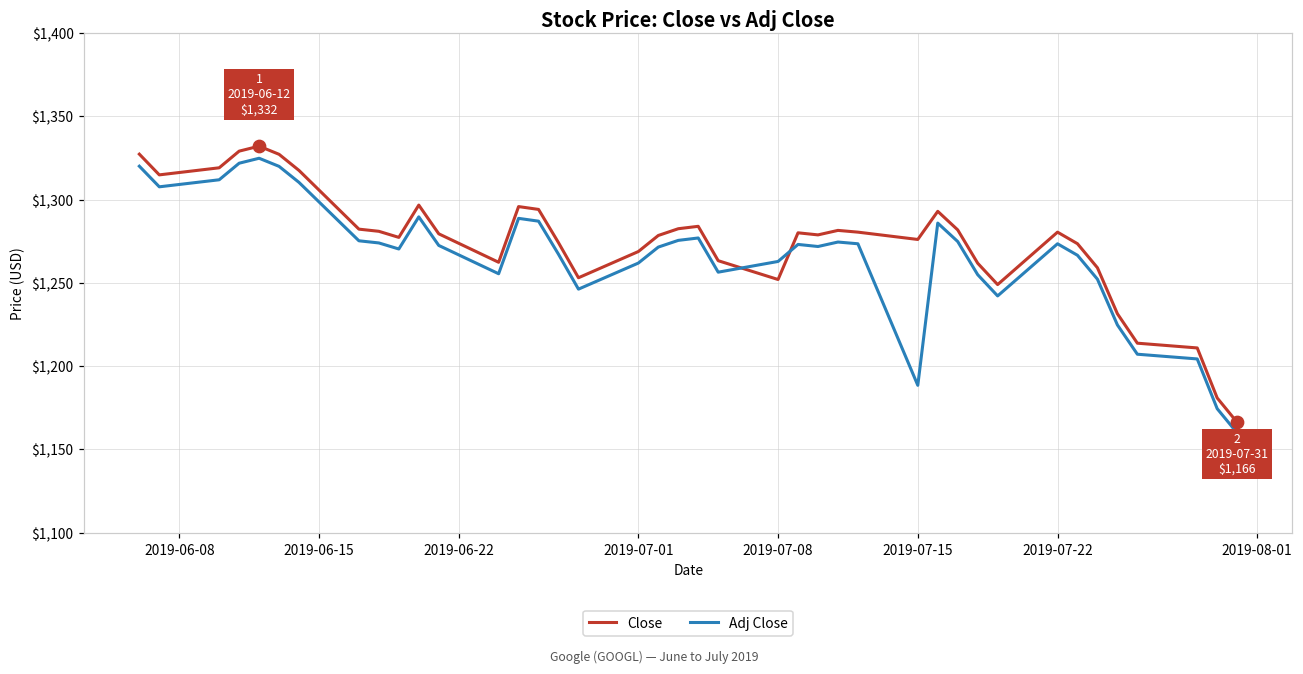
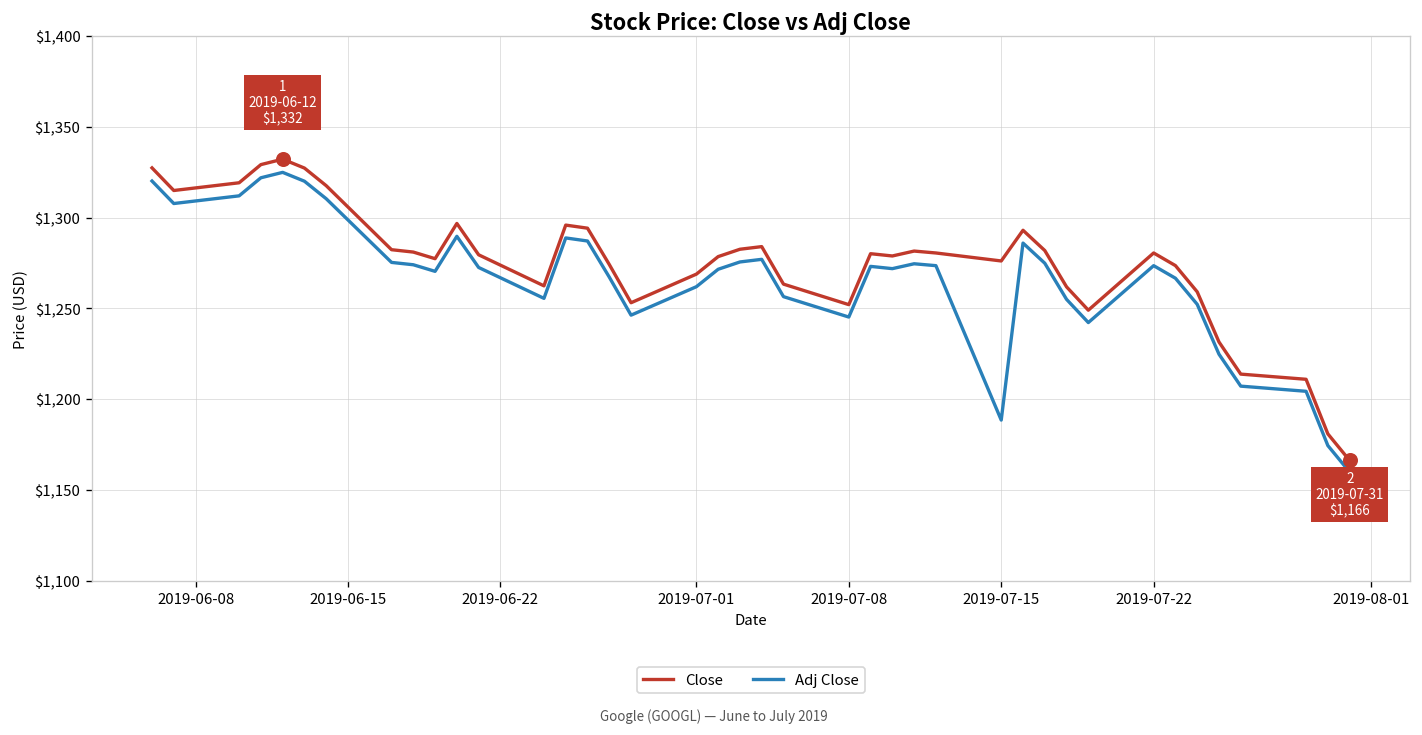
Adj Close, 2019-07-08: $1,263 -> $1,245
